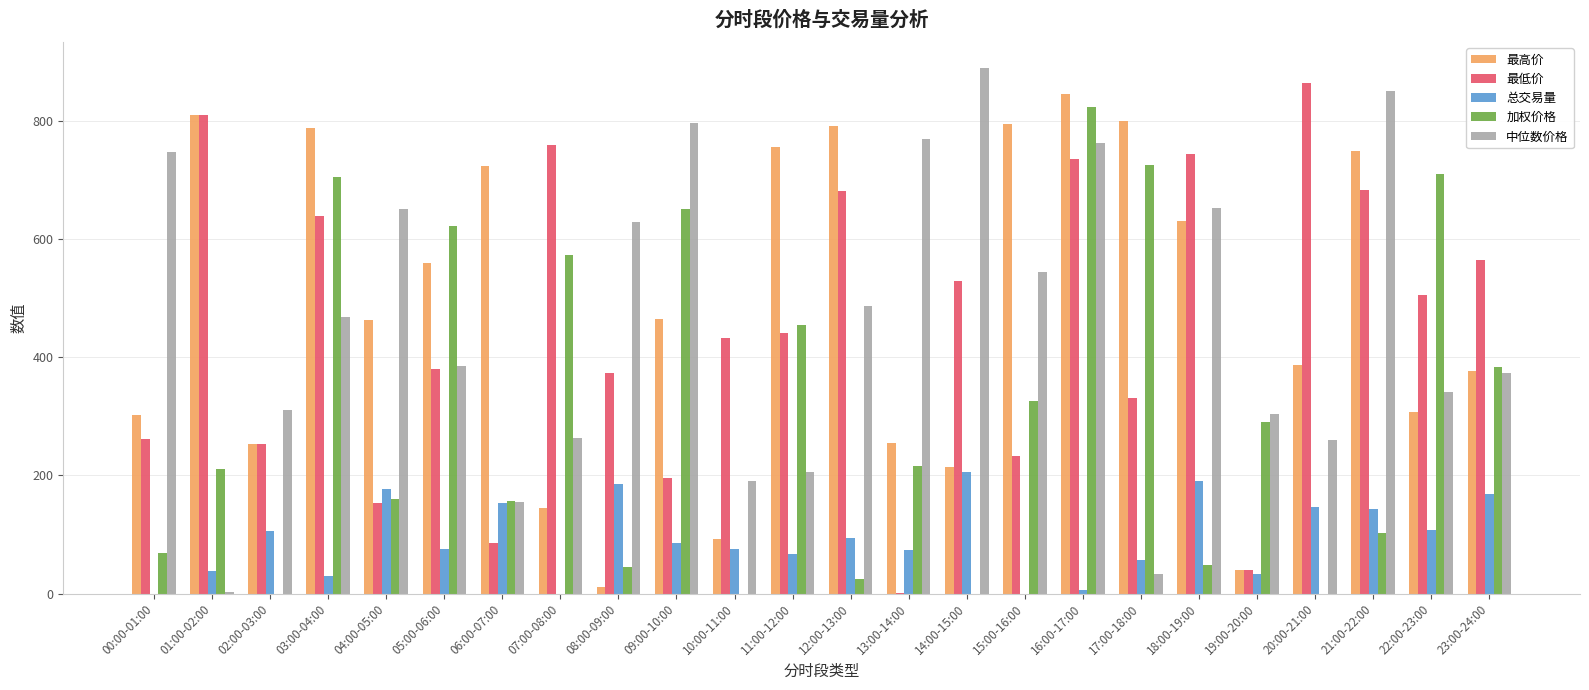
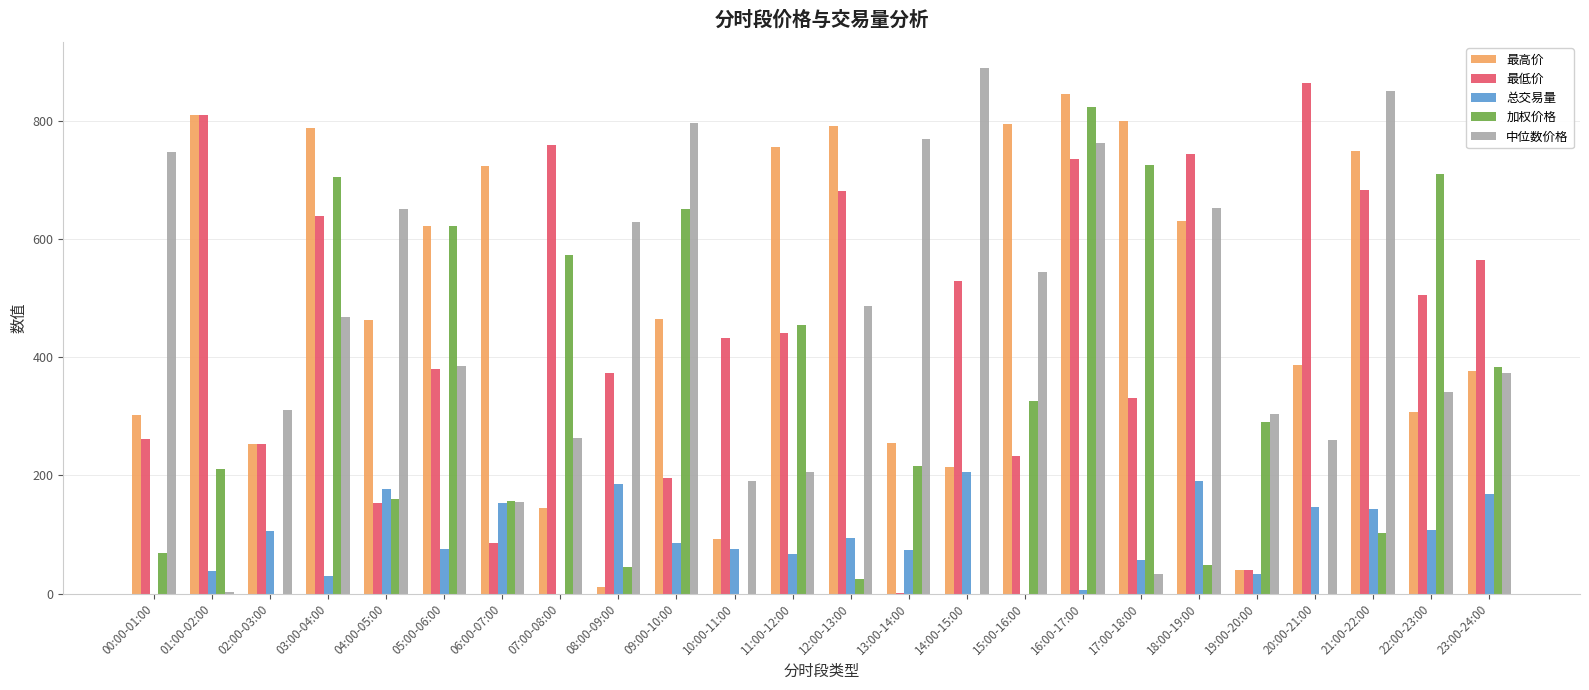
最高价, 05:00-06:00: 560 -> 620
